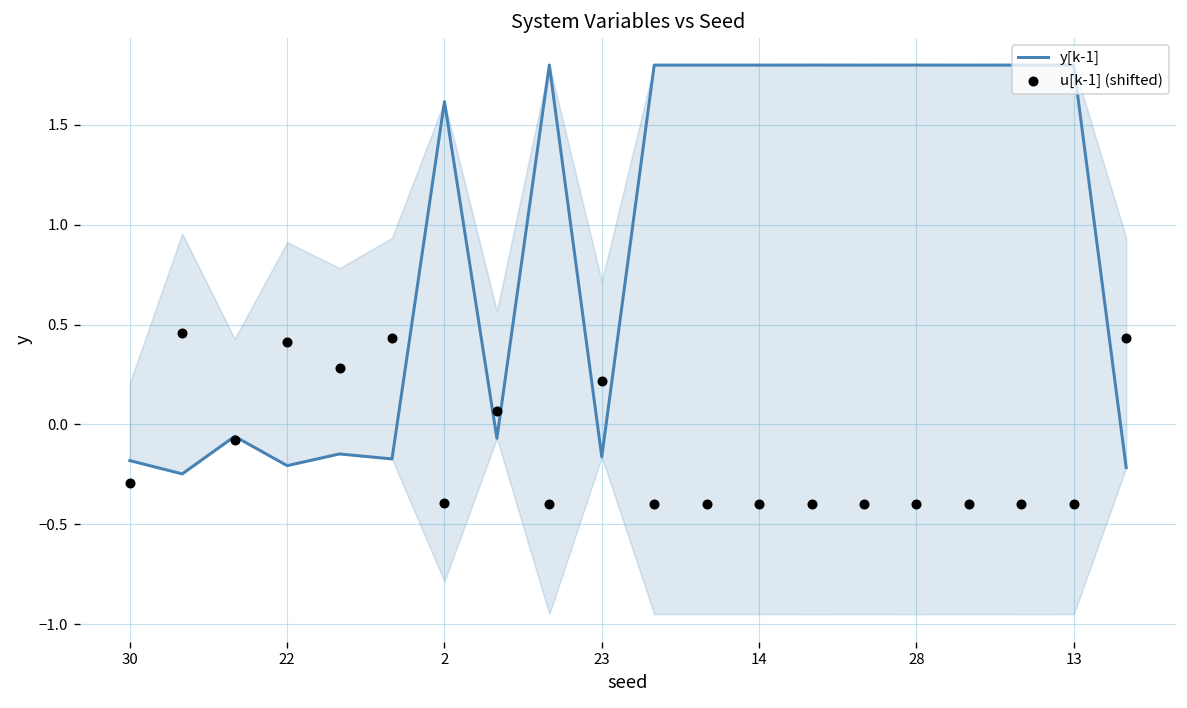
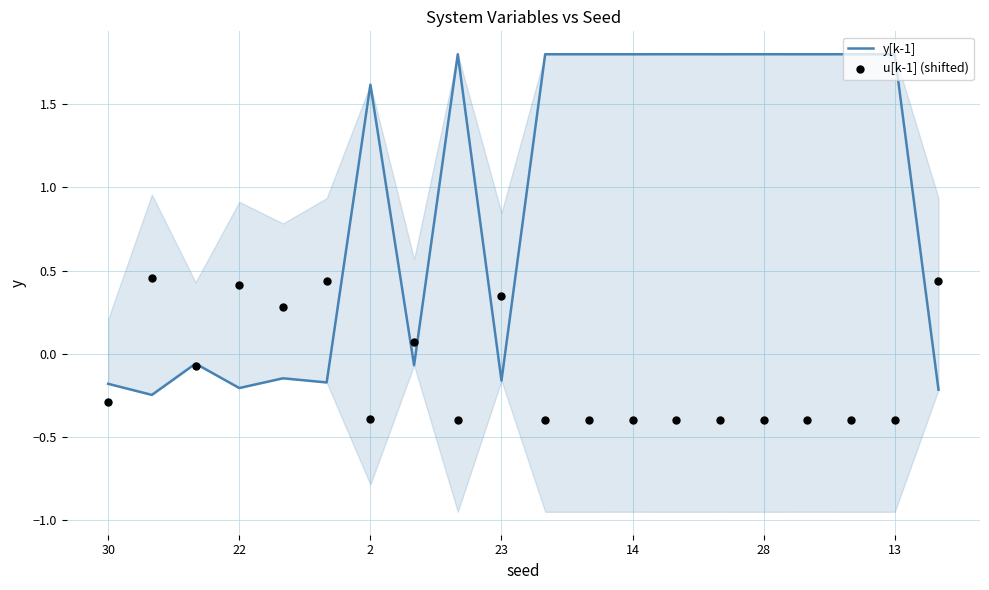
u[k-1] (shifted), 23: 0.22 -> 0.35
